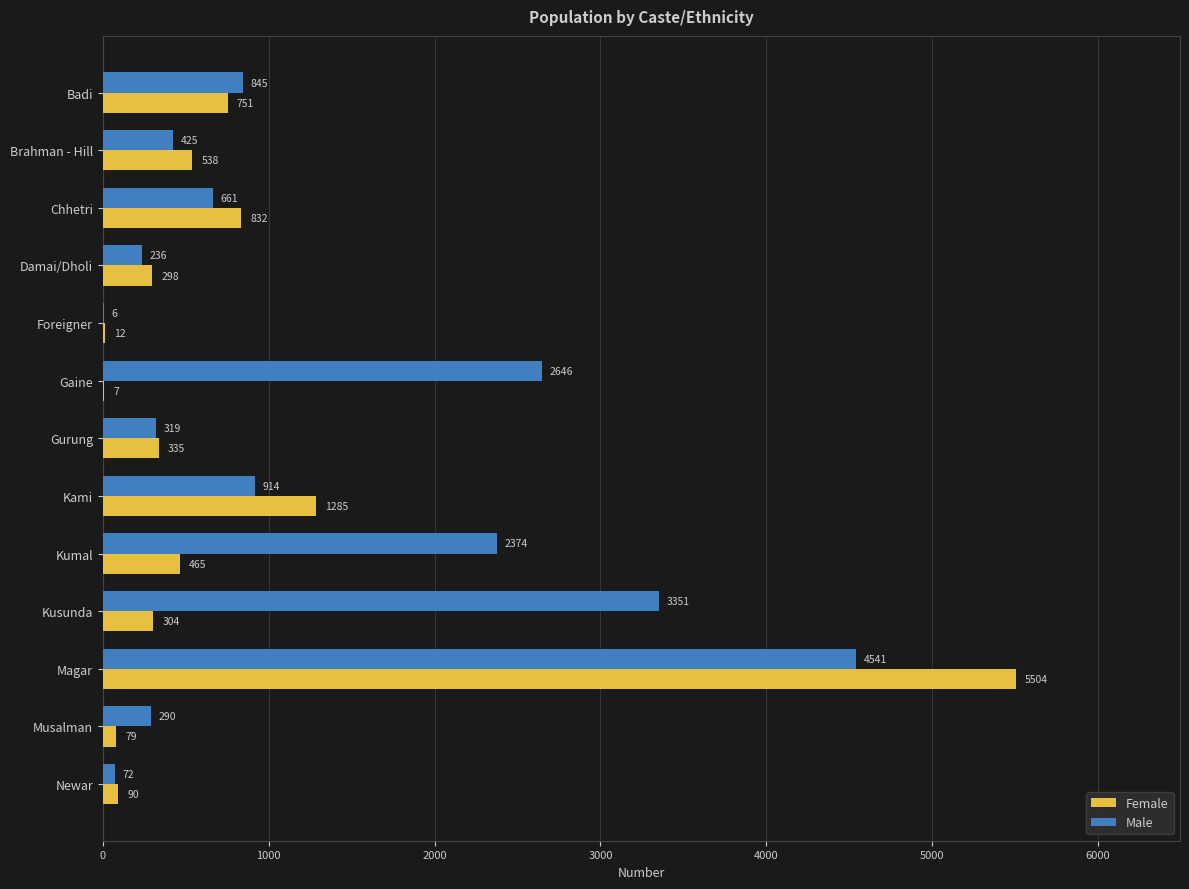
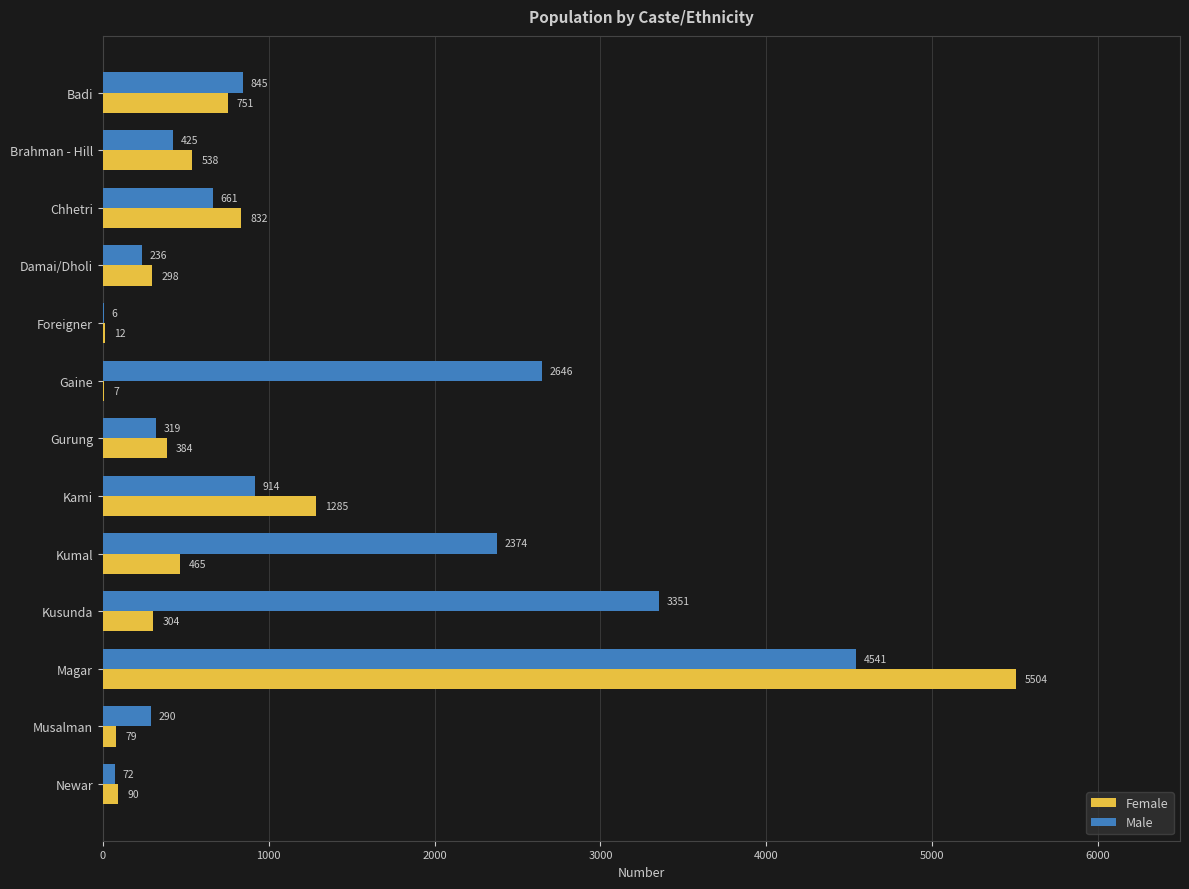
Female, Gurung: 335 -> 384
